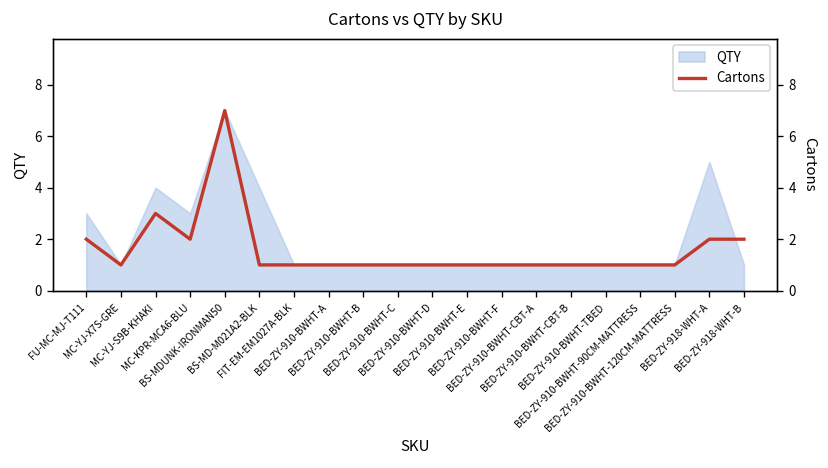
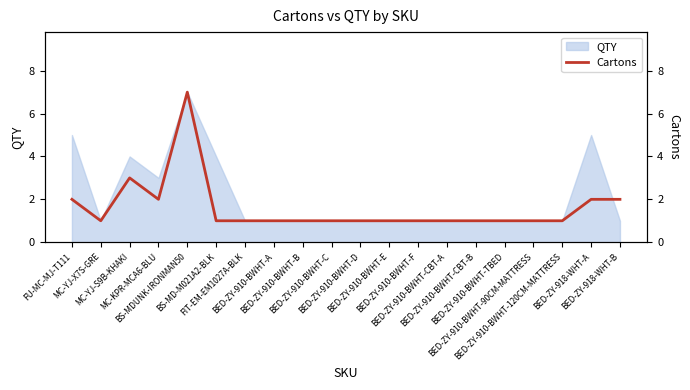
QTY, FU-MC-MJ-T111: 3 -> 5
